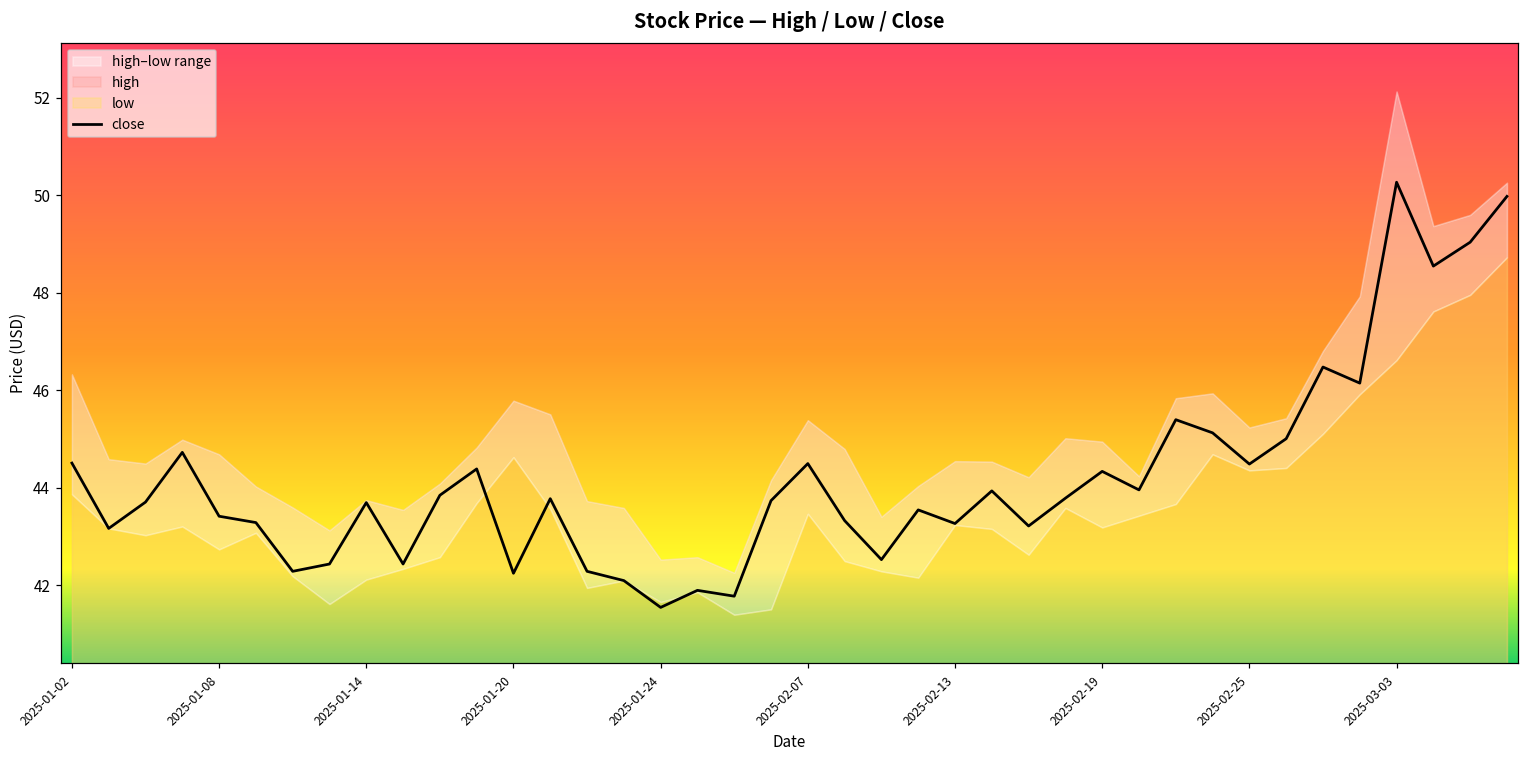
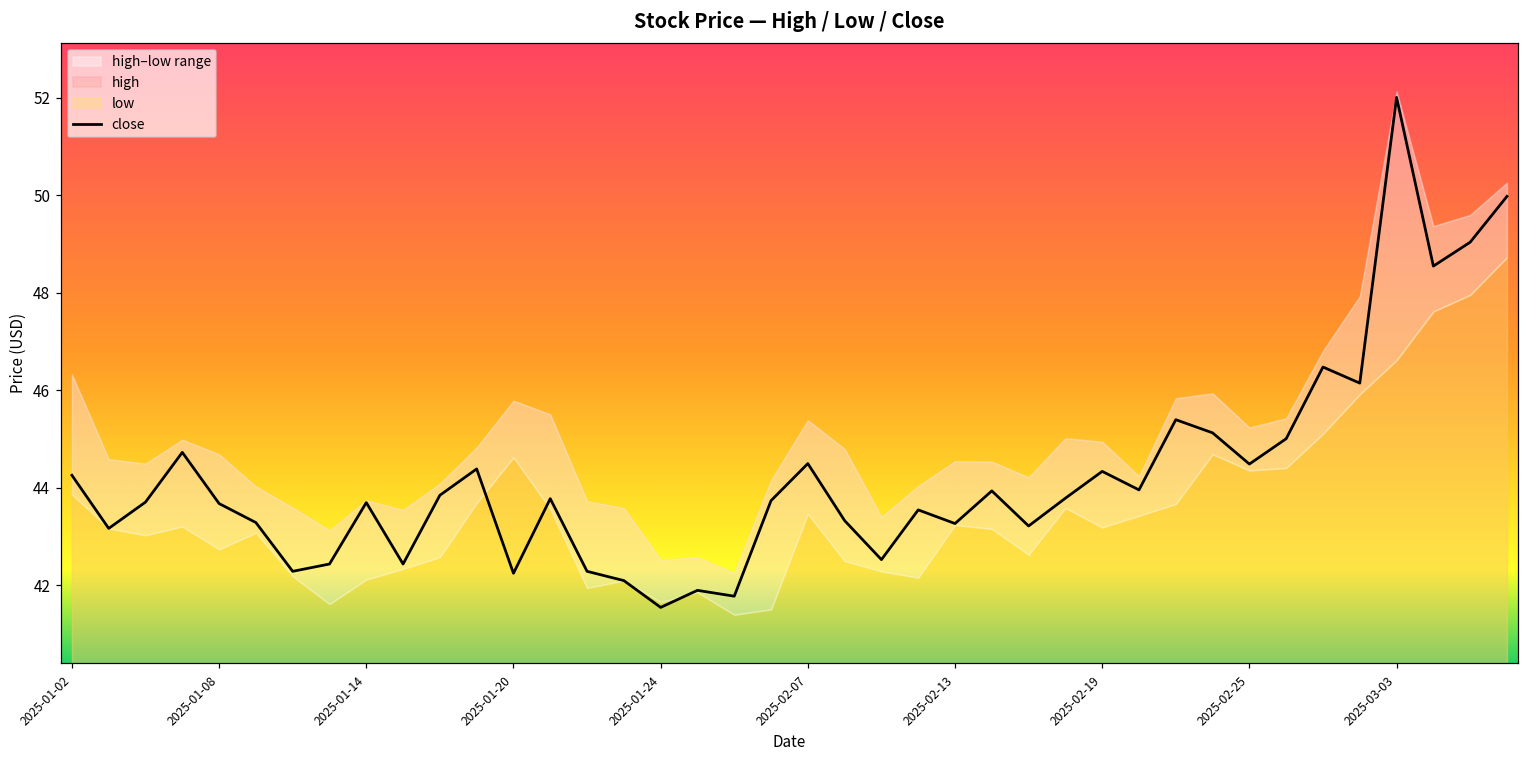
close, 2025-01-02: 44.5 -> 44.3
close, 2025-01-08: 43.4 -> 43.7
close, 2025-03-03: 50.3 -> 52.0
